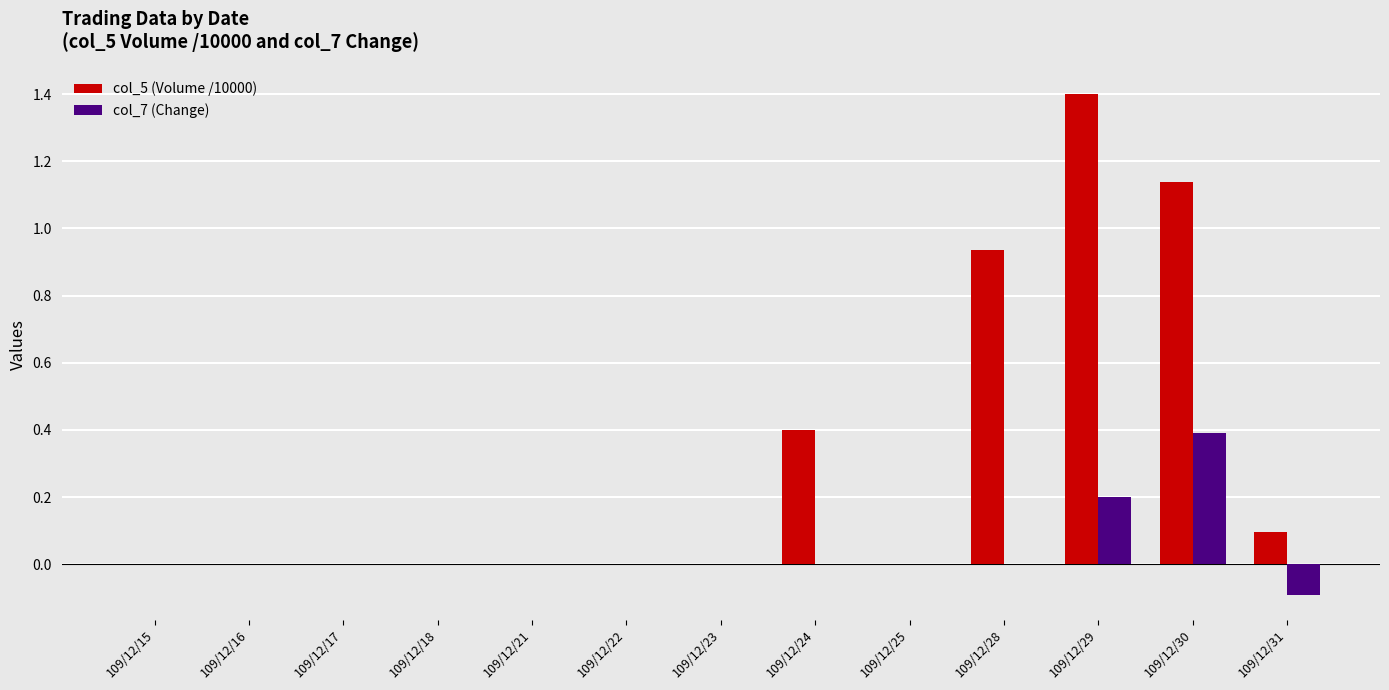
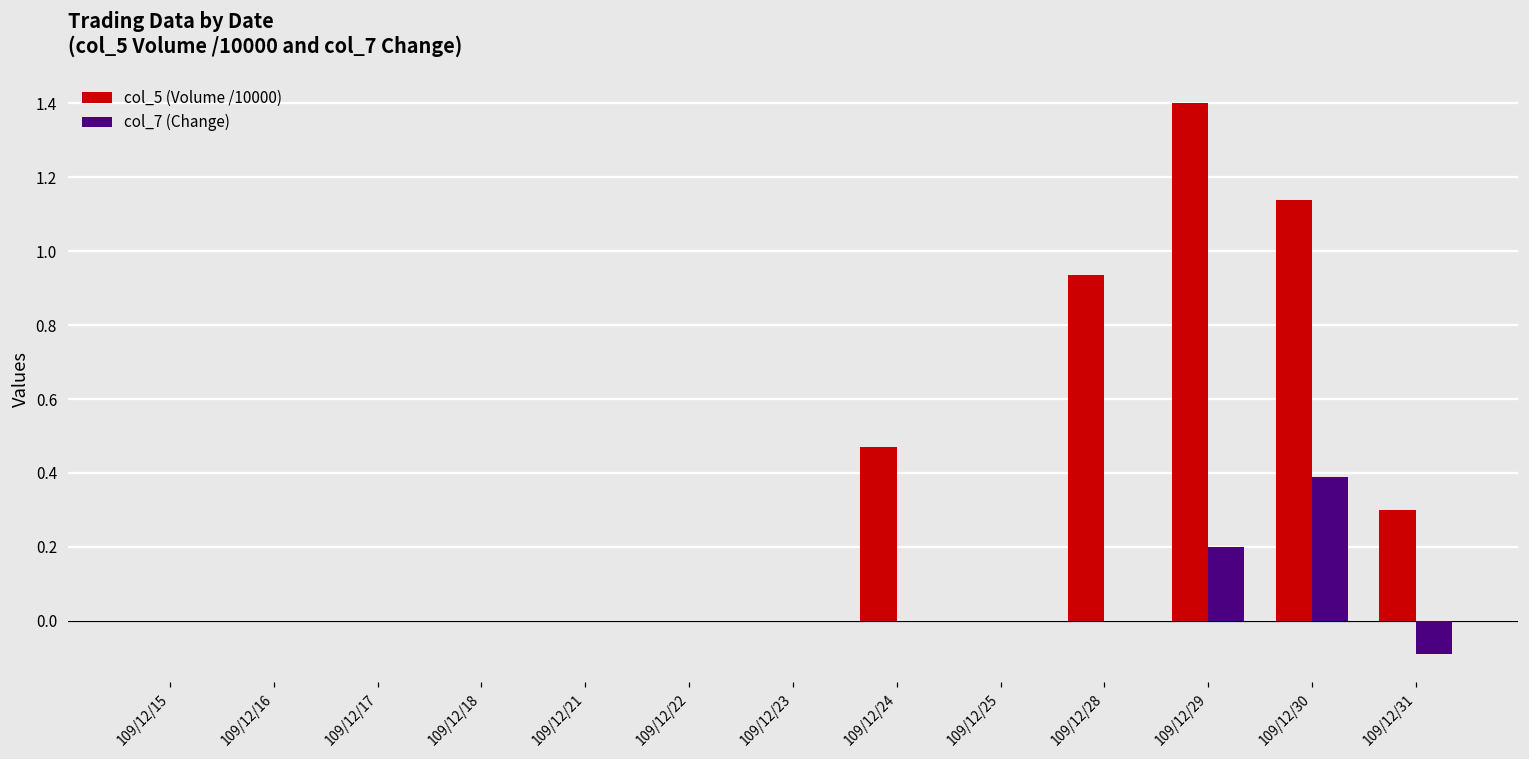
col_5 (Volume /10000), 109/12/24: 0.40 -> 0.47
col_5 (Volume /10000), 109/12/31: 0.10 -> 0.30
